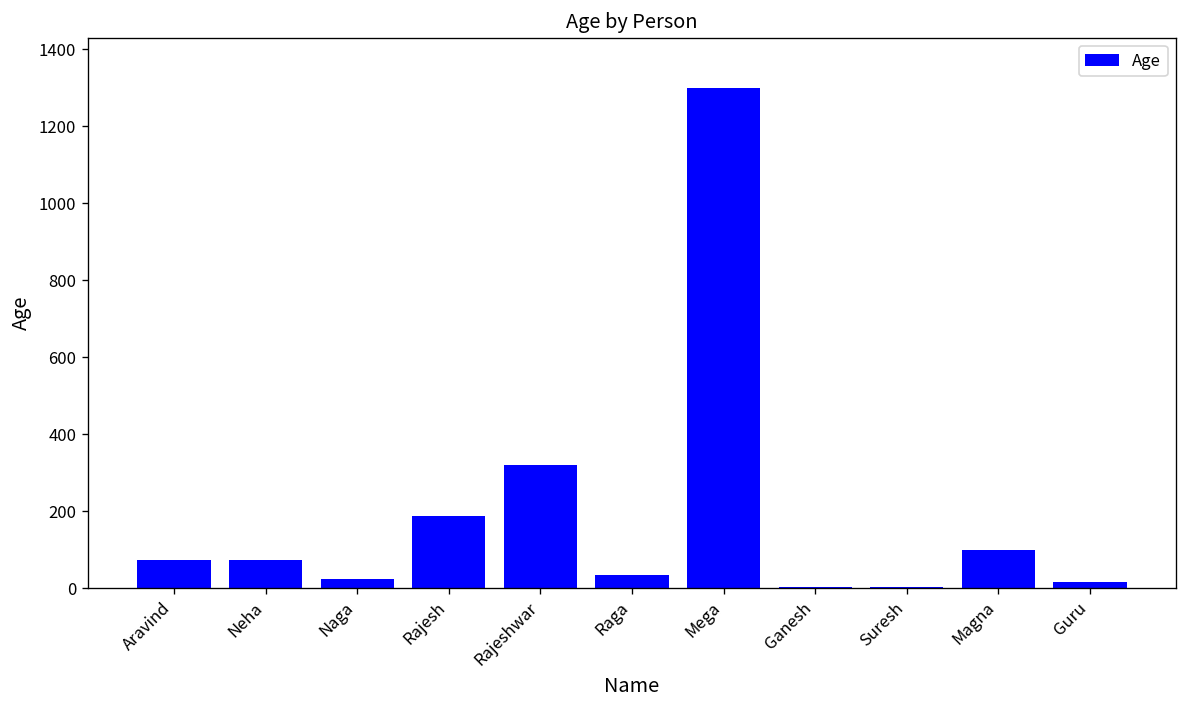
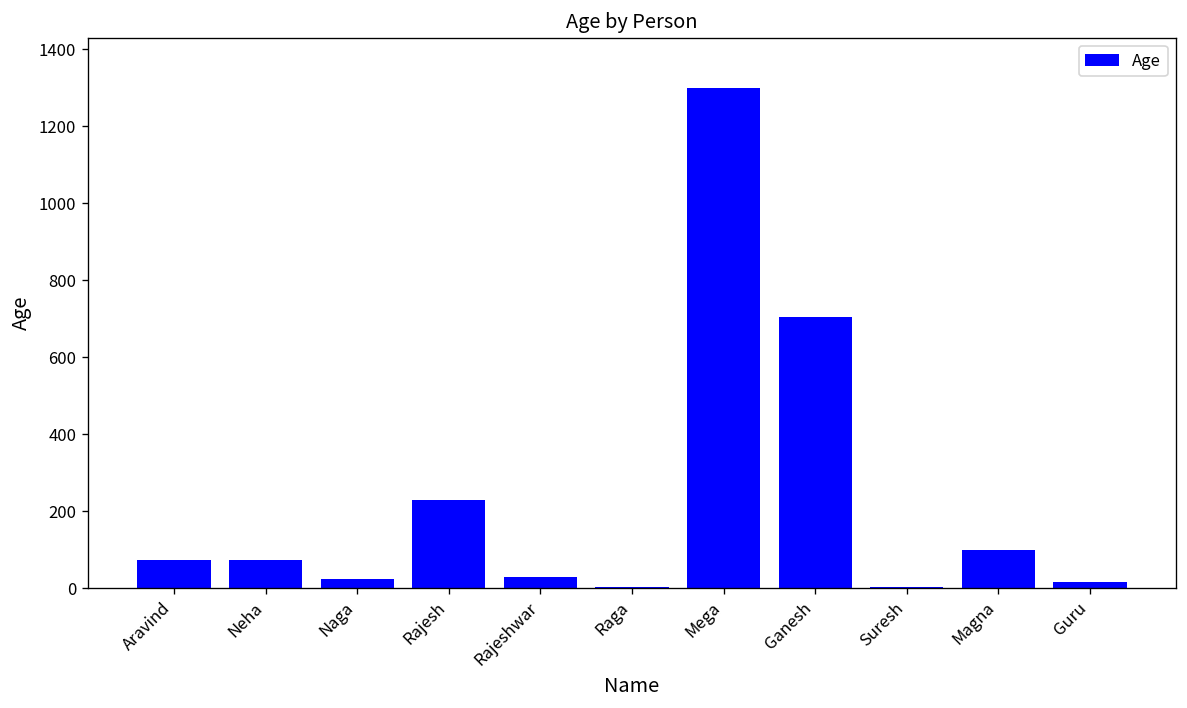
Rajesh: 190 -> 230
Rajeshwar: 320 -> 30
Raga: 40 -> 0
Ganesh: 0 -> 700
